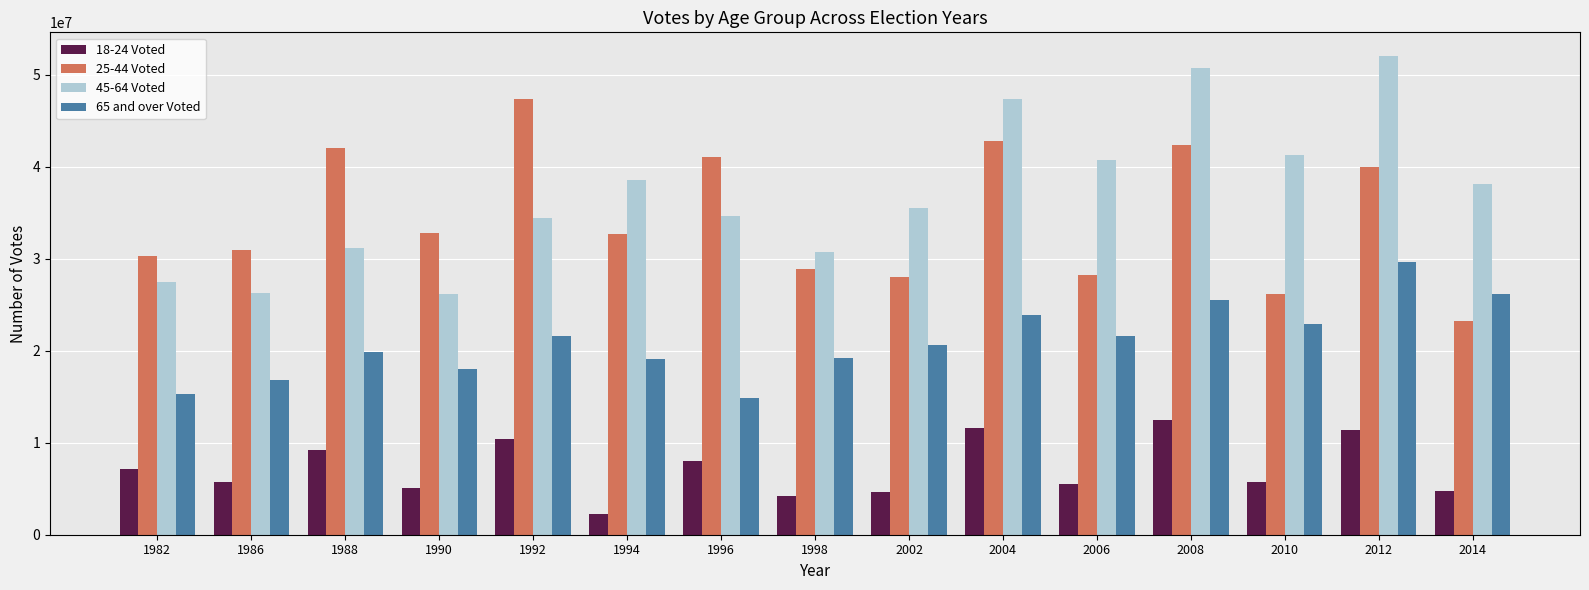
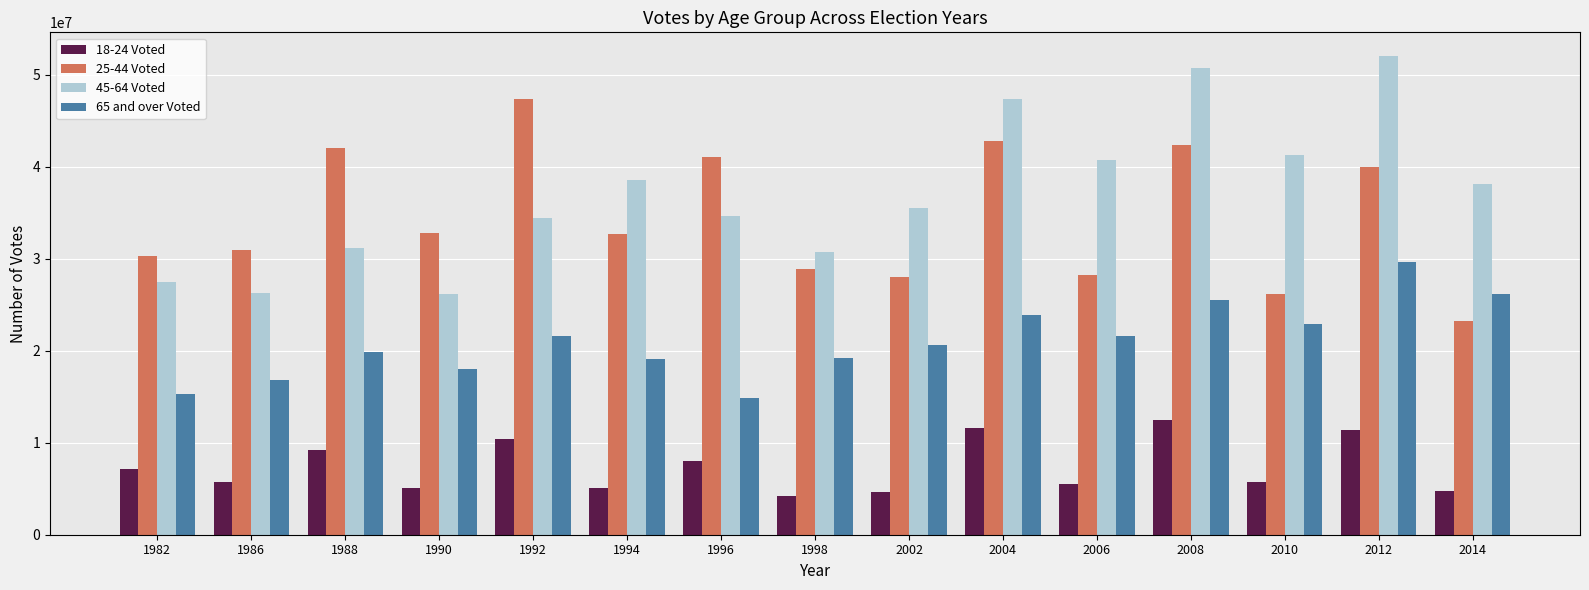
18-24 Voted, 1994: 2000000 -> 5000000
